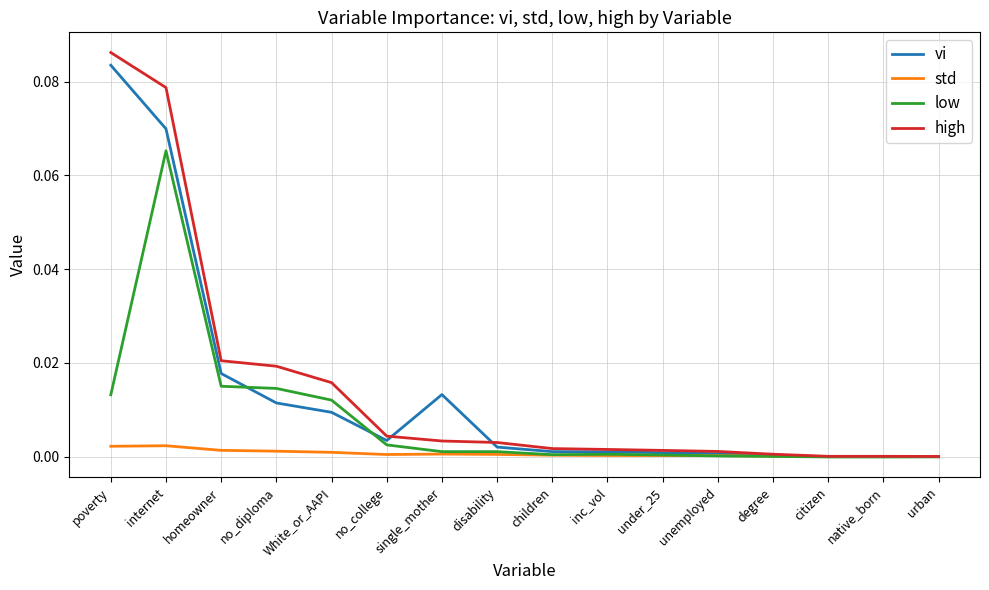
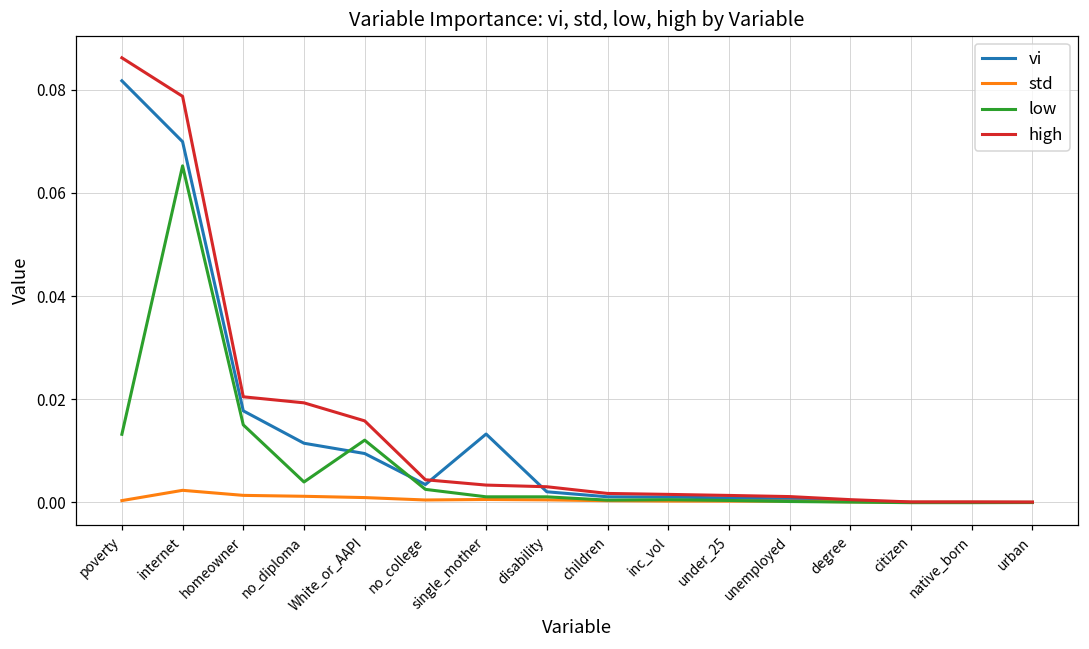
vi, poverty: 0.083 -> 0.082
std, poverty: 0.002 -> 0.000
low, no_diploma: 0.015 -> 0.004
